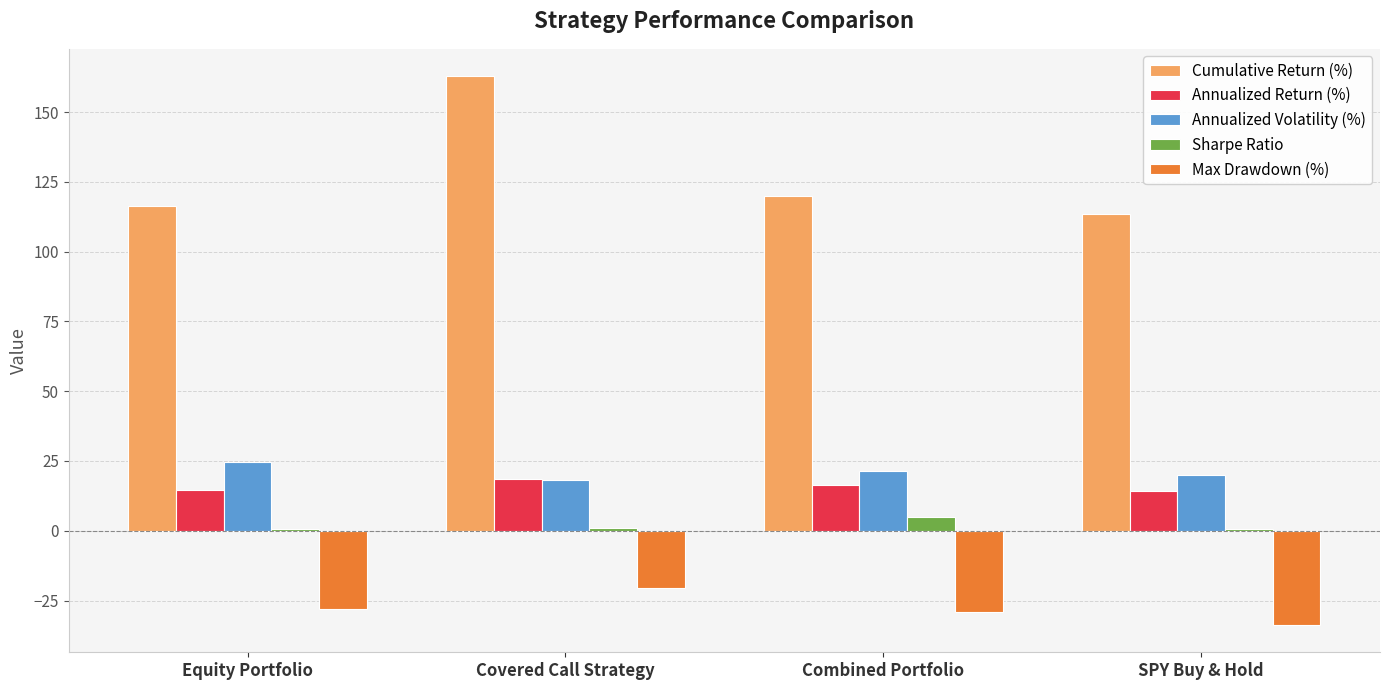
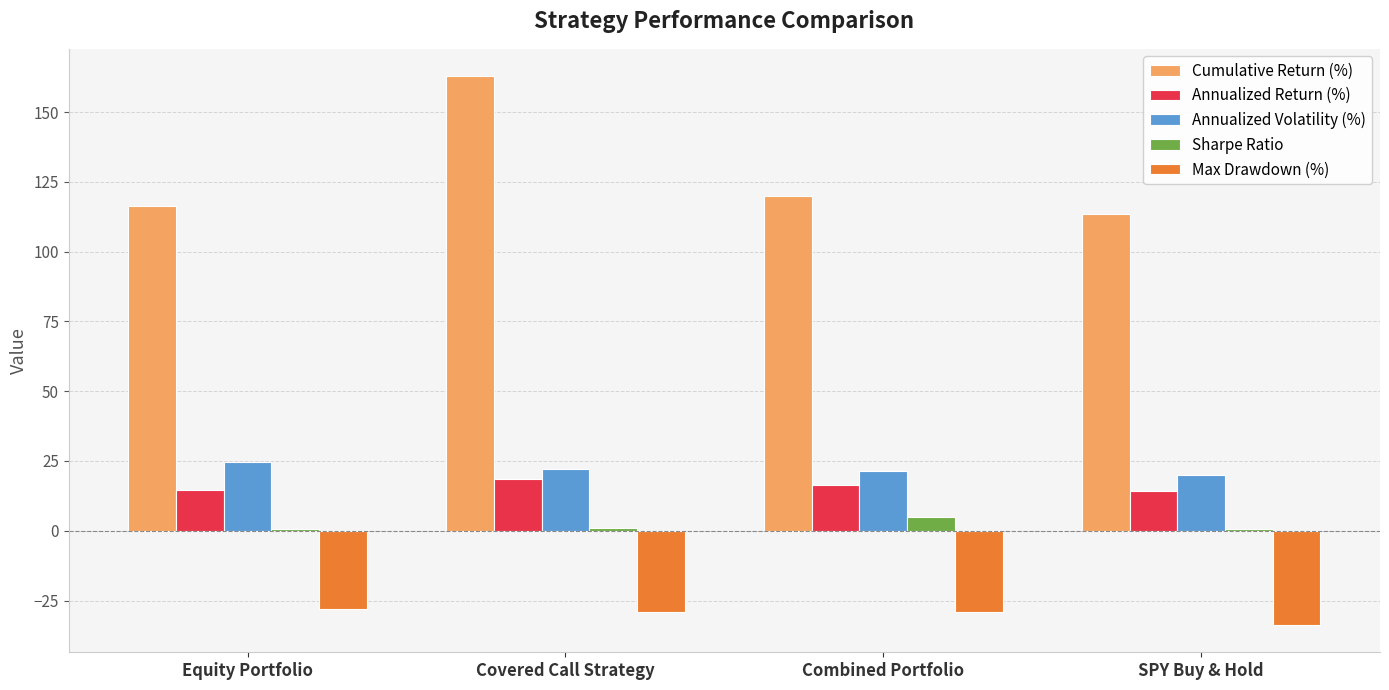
Annualized Volatility (%), Covered Call Strategy: 18 -> 22
Max Drawdown (%), Covered Call Strategy: -21 -> -29
